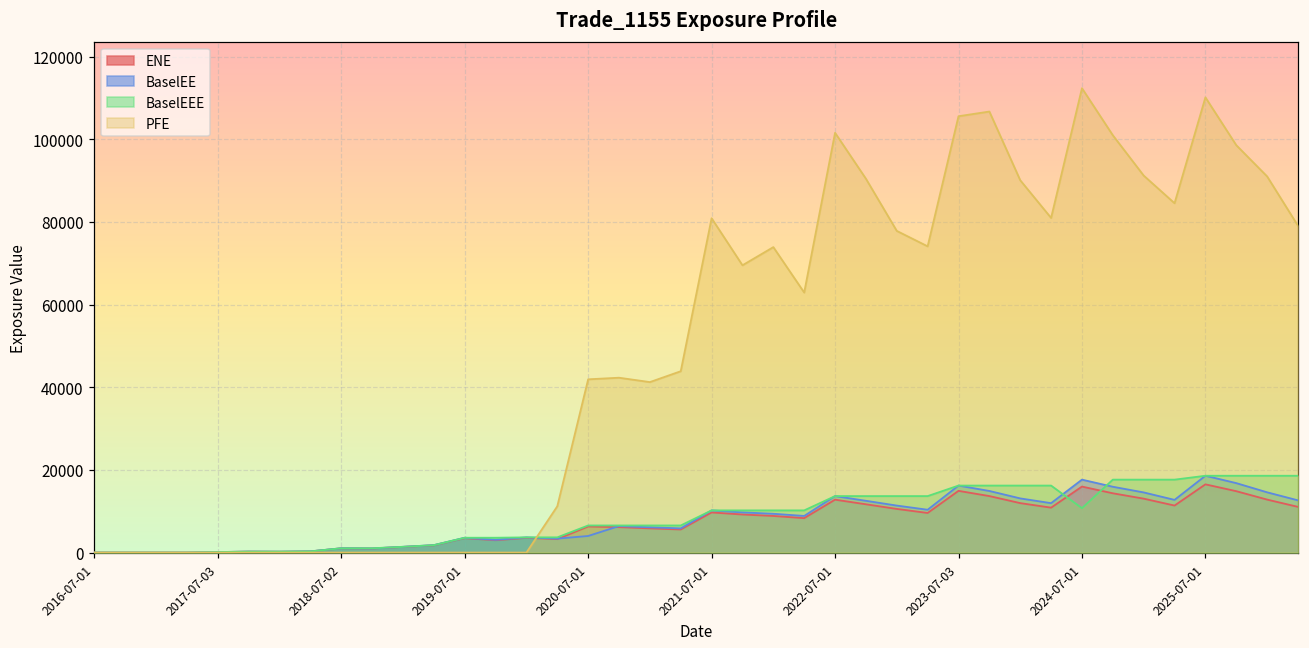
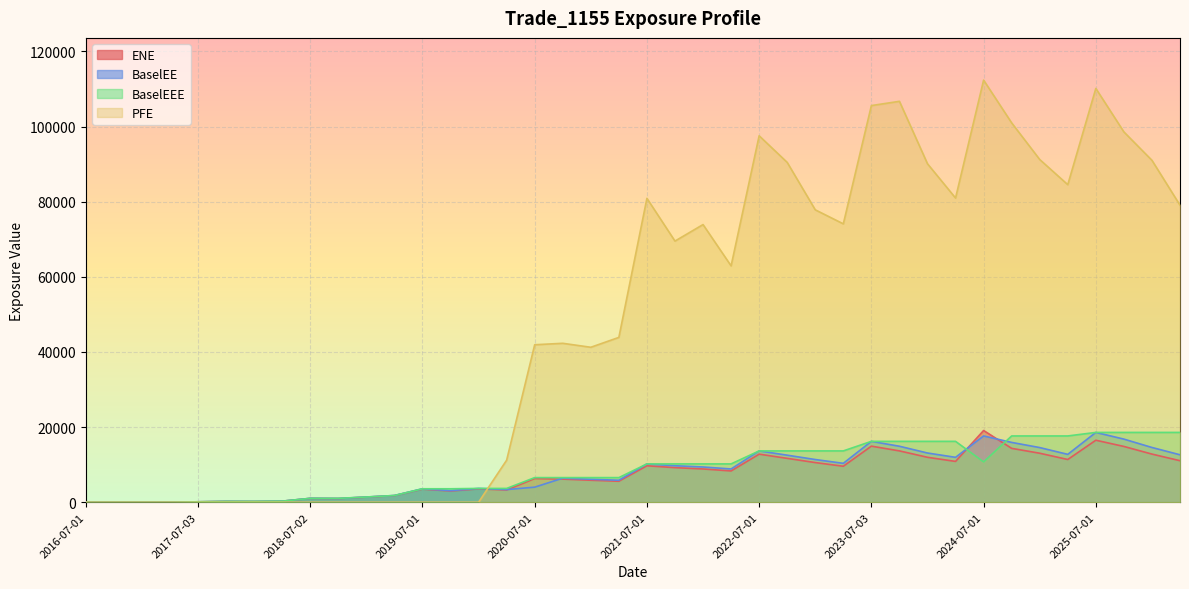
PFE, 2022-07-01: 102000 -> 98000
ENE, 2024-07-01: 16000 -> 19000
